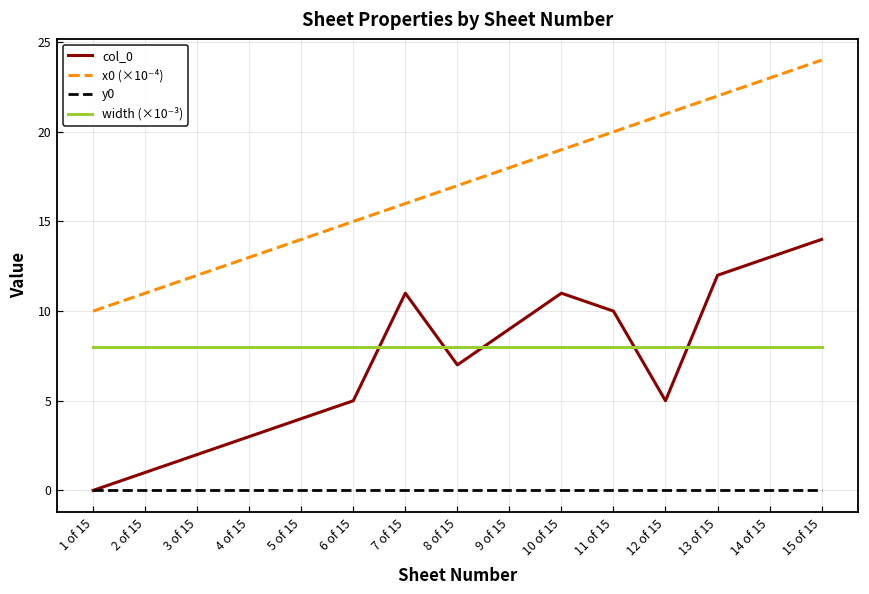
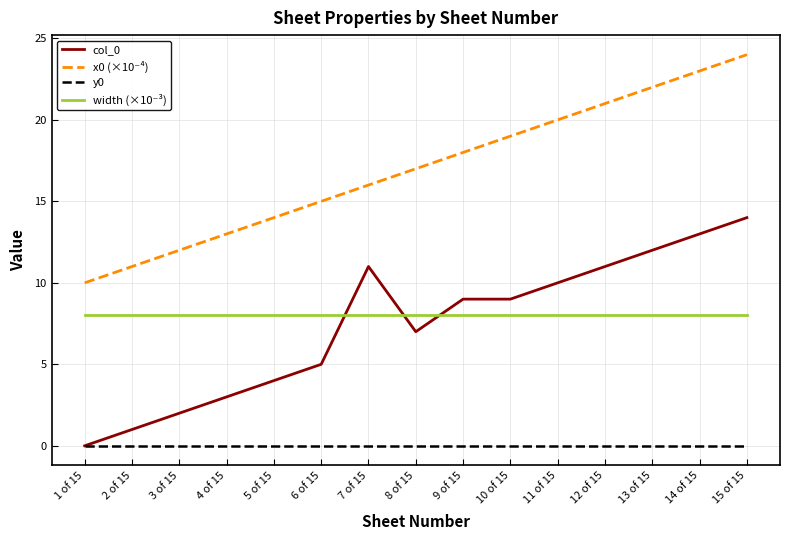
col_0, 10 of 15: 11 -> 9
col_0, 12 of 15: 5 -> 11
